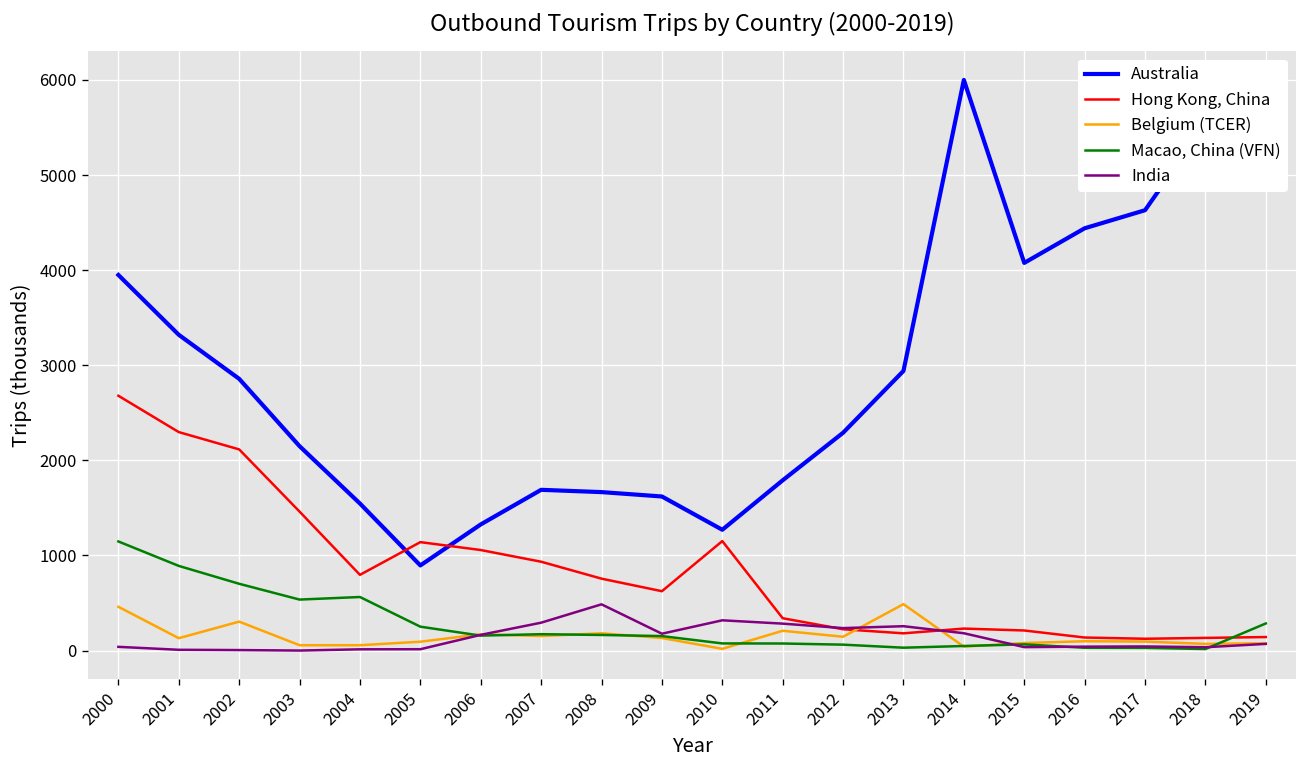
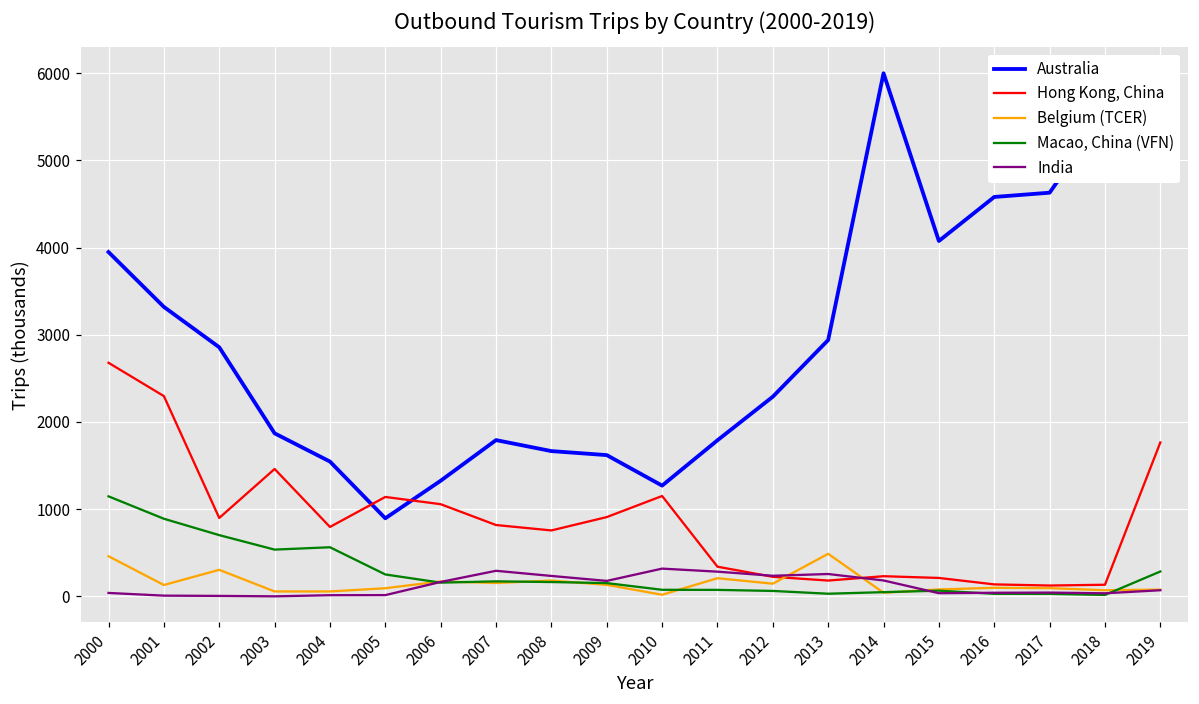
Hong Kong, China, 2002: 2100 -> 900
Australia, 2003: 2100 -> 1900
Australia, 2007: 1700 -> 1800
Hong Kong, China, 2007: 900 -> 800
India, 2008: 500 -> 200
Hong Kong, China, 2009: 600 -> 900
Australia, 2016: 4400 -> 4600
Hong Kong, China, 2019: 100 -> 1800
